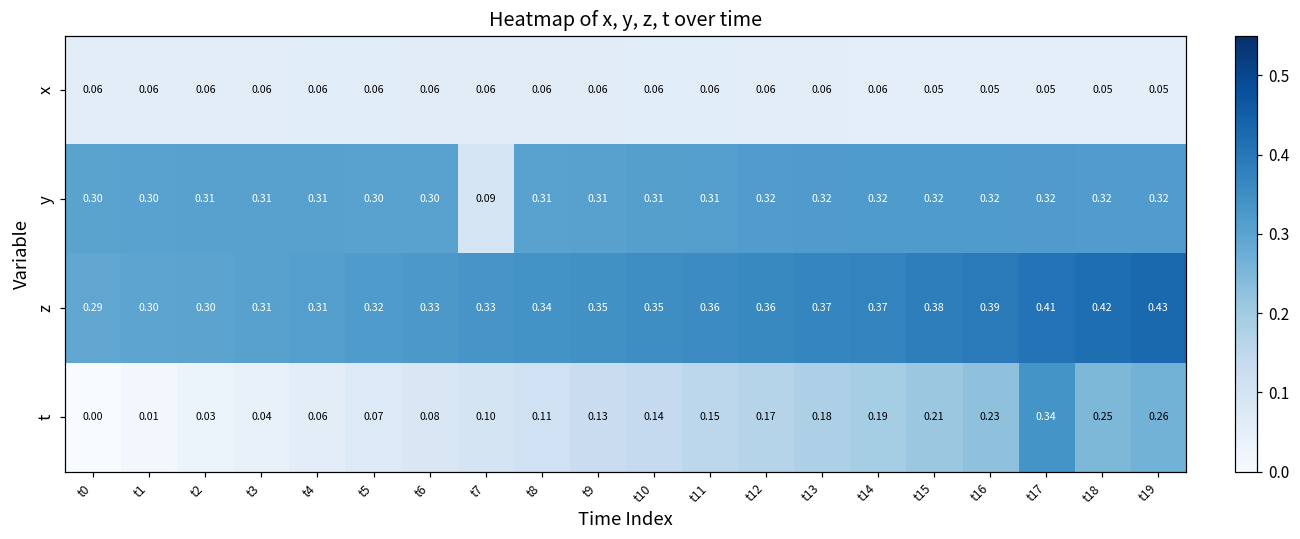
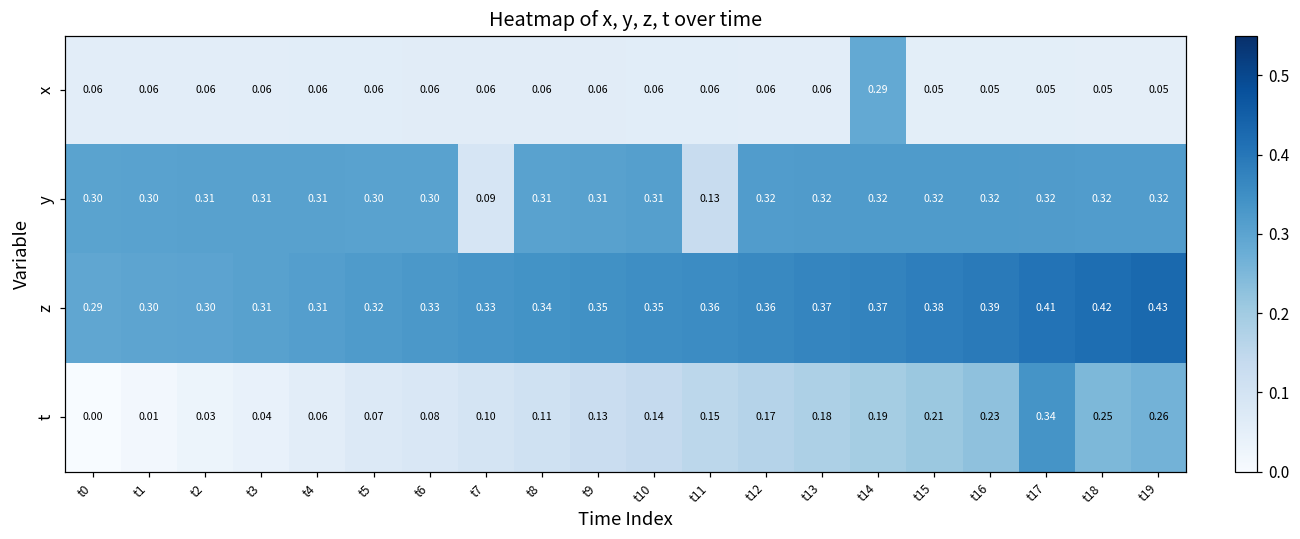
x, t14: 0.06 -> 0.29
y, t11: 0.31 -> 0.13
